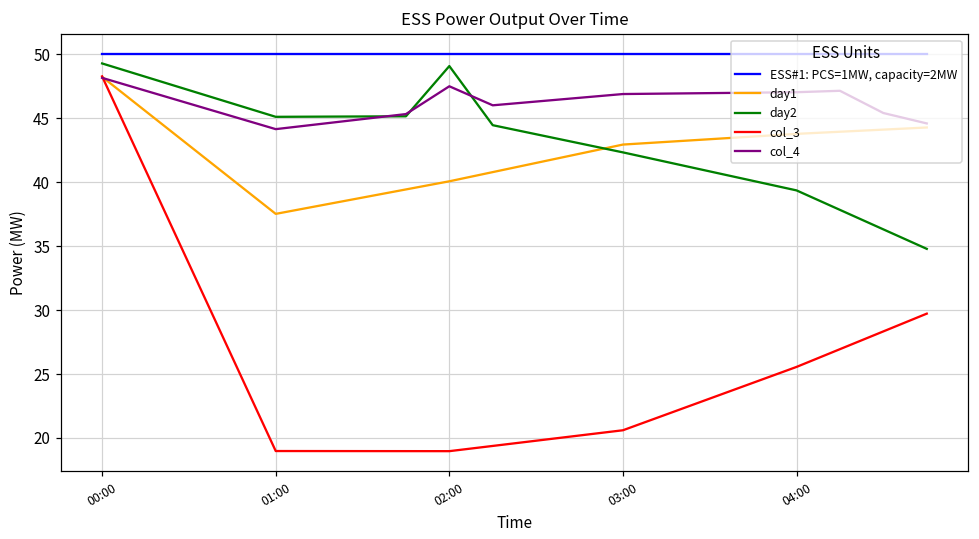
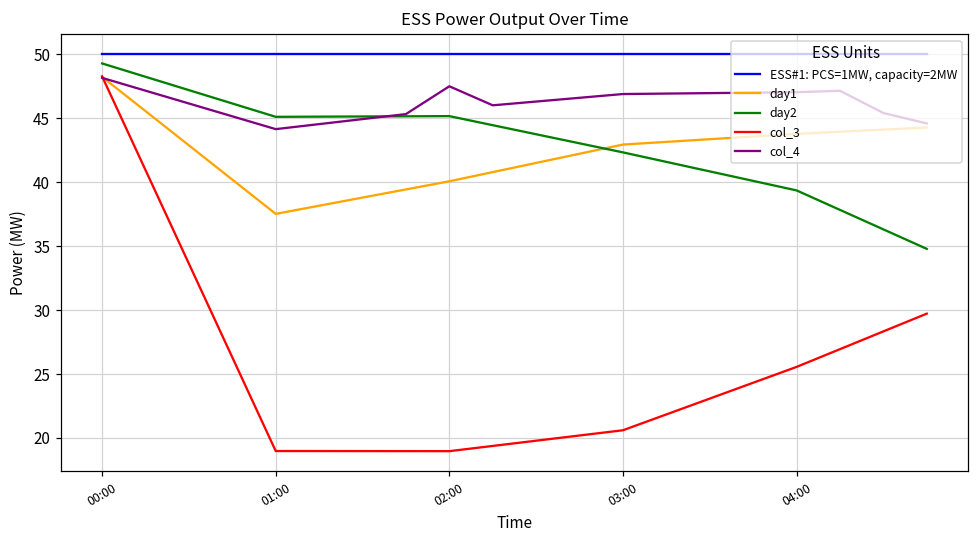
day2, 02:00: 49.1 -> 45.2
